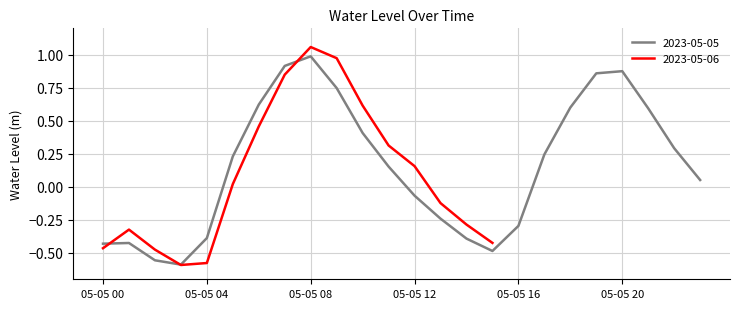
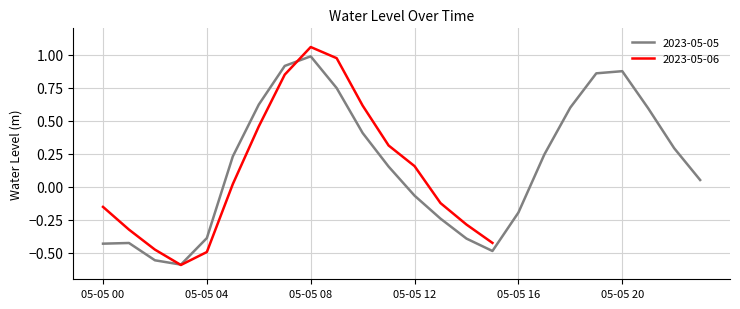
2023-05-06, 05-05 00: -0.46 -> -0.15
2023-05-06, 05-05 04: -0.58 -> -0.49
2023-05-05, 05-05 16: -0.30 -> -0.19
